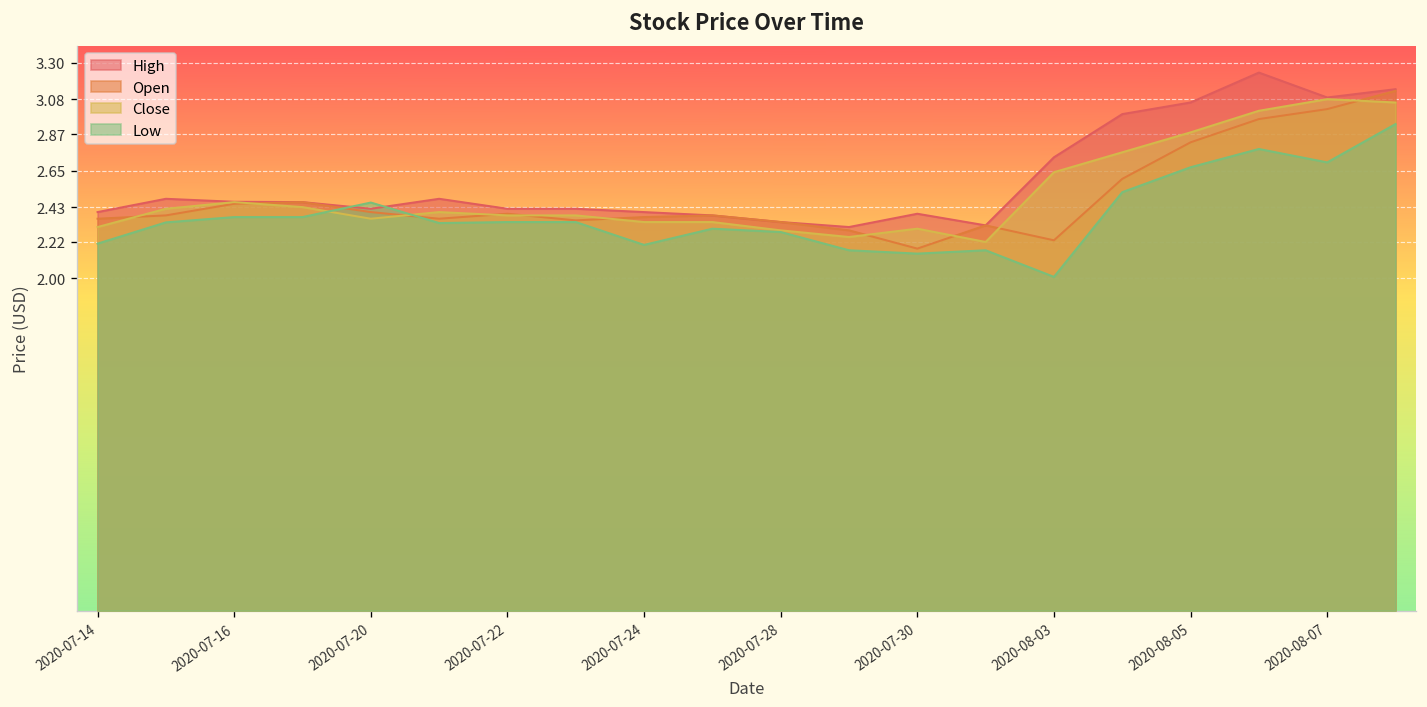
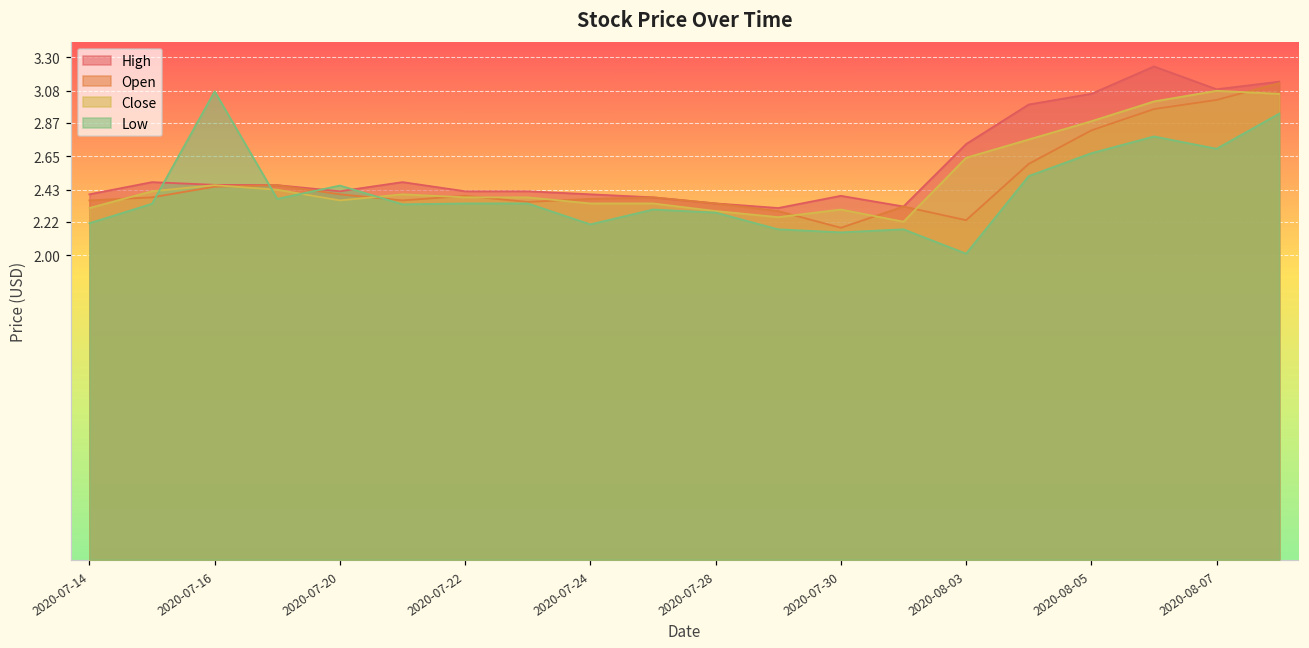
Low, 2020-07-16: 2.37 -> 3.08
